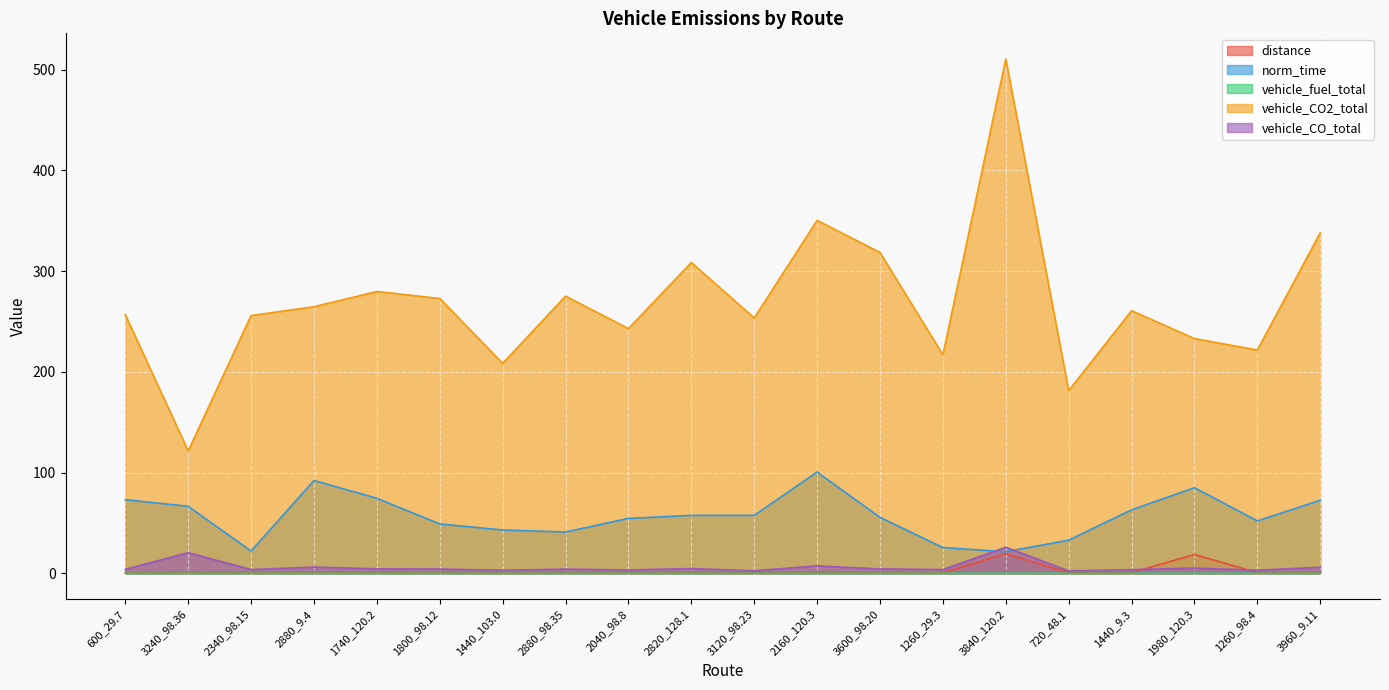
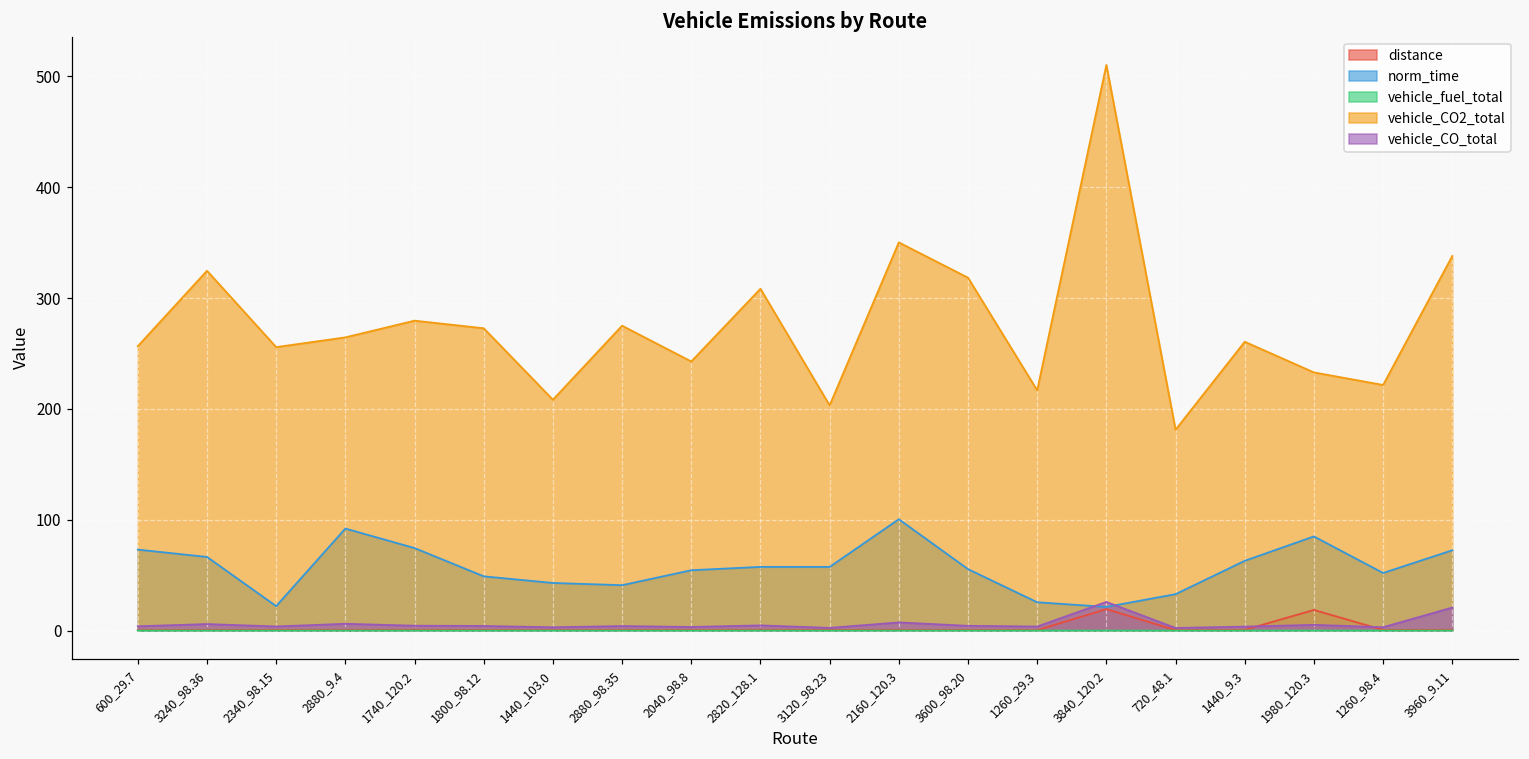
vehicle_CO2_total, 3240_98.36: 121 -> 325
vehicle_CO_total, 3240_98.36: 20 -> 6
vehicle_CO2_total, 3120_98.23: 253 -> 203
vehicle_CO_total, 3960_9.11: 6 -> 21
